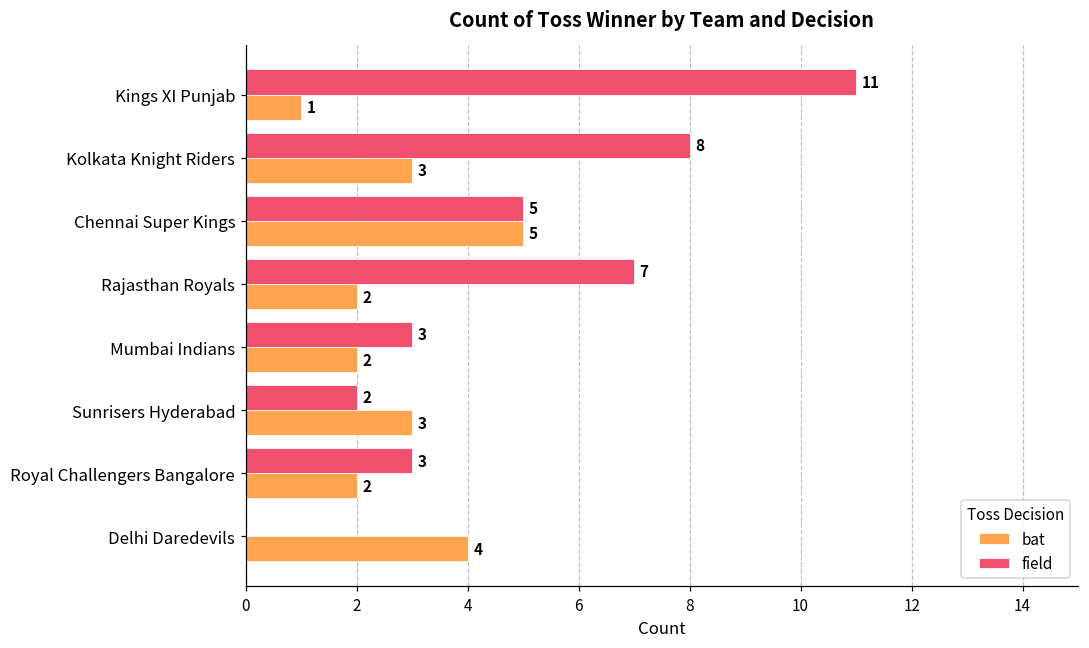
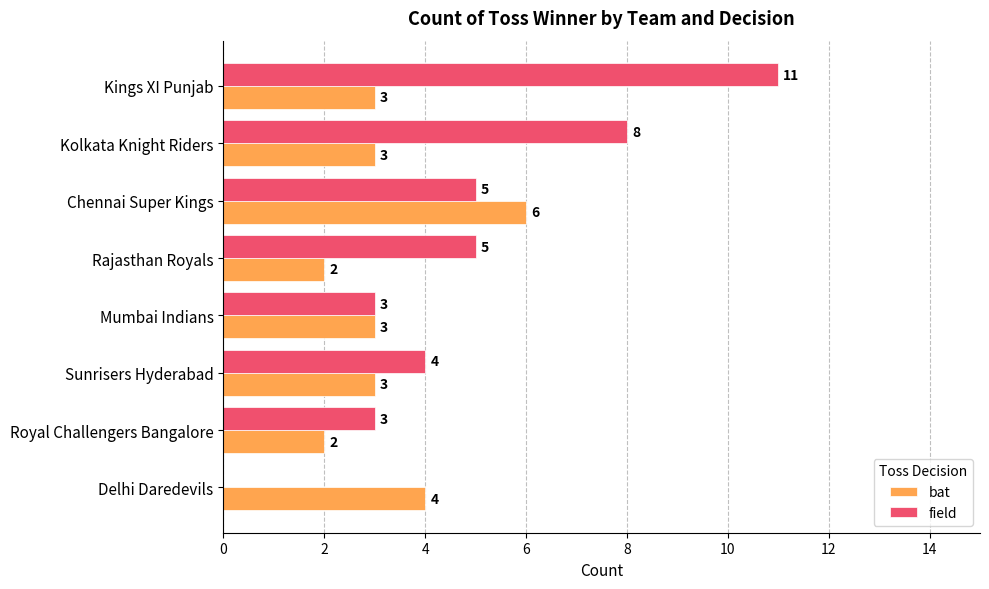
bat, Kings XI Punjab: 1 -> 3
bat, Chennai Super Kings: 5 -> 6
field, Rajasthan Royals: 7 -> 5
bat, Mumbai Indians: 2 -> 3
field, Sunrisers Hyderabad: 2 -> 4
